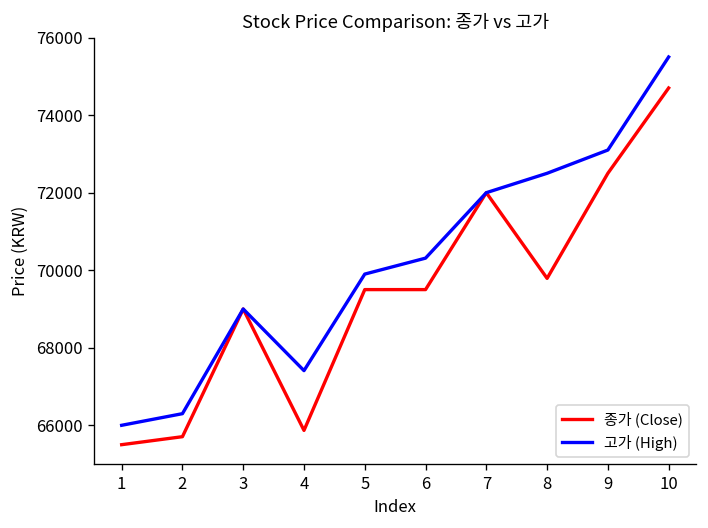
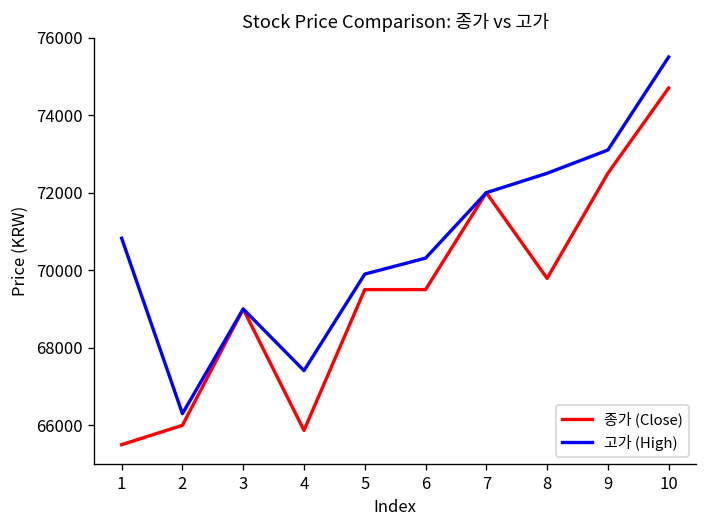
고가 (High), 1: 66000 -> 70800
종가 (Close), 2: 65700 -> 66000
